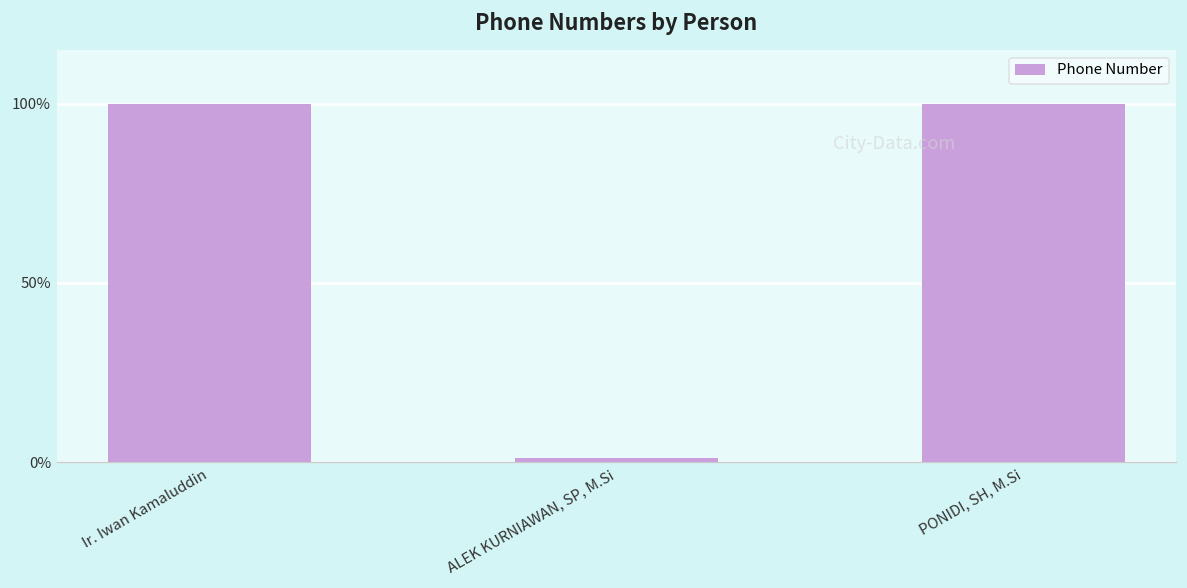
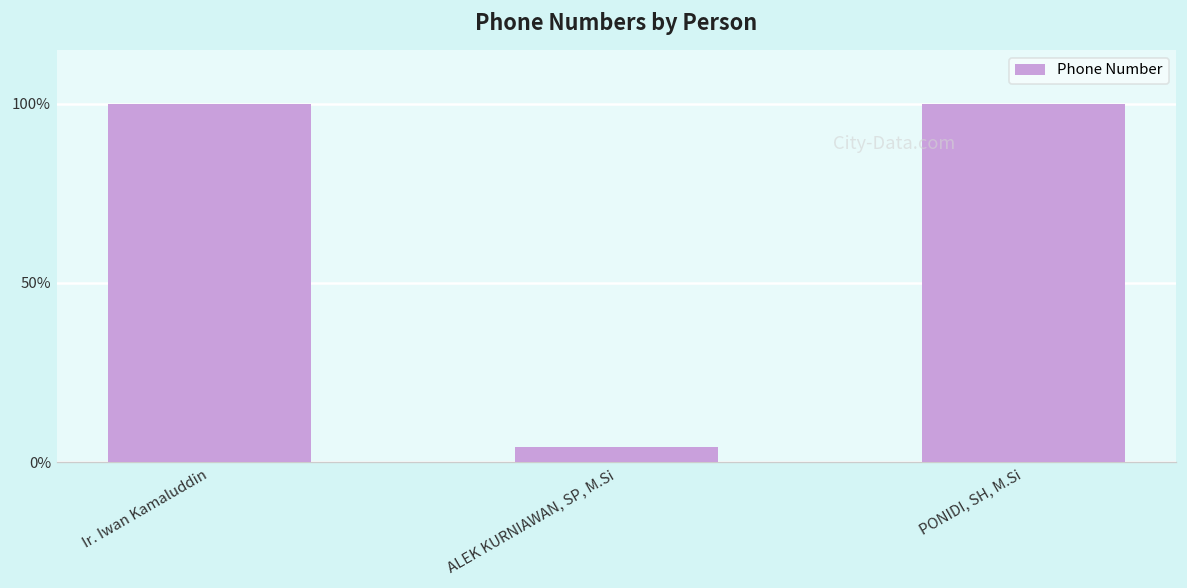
ALEK KURNIAWAN, SP, M.Si: 1% -> 4%
